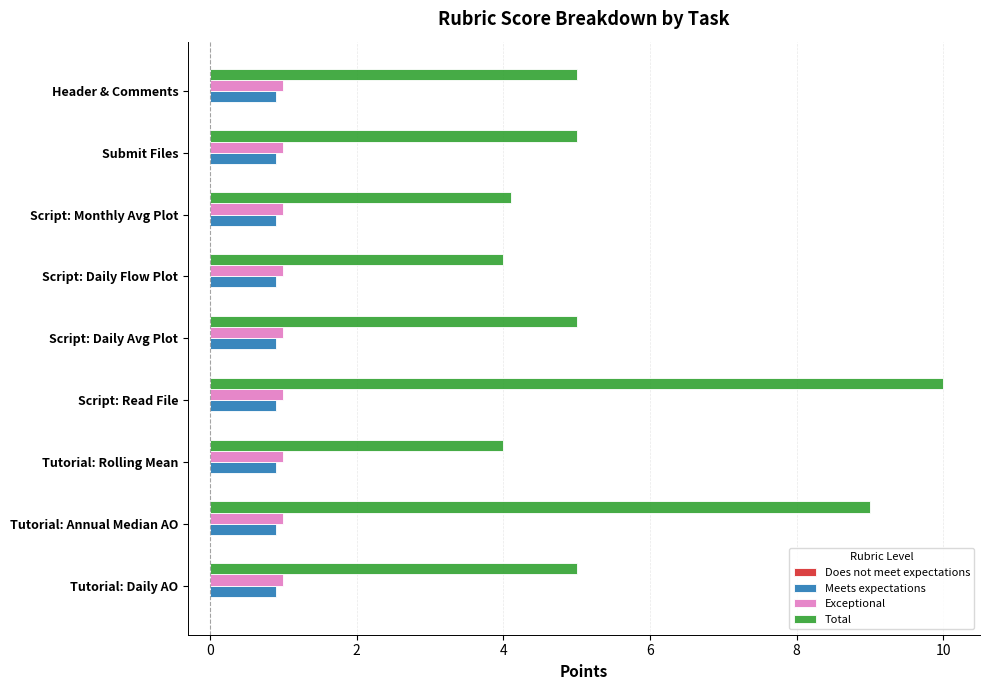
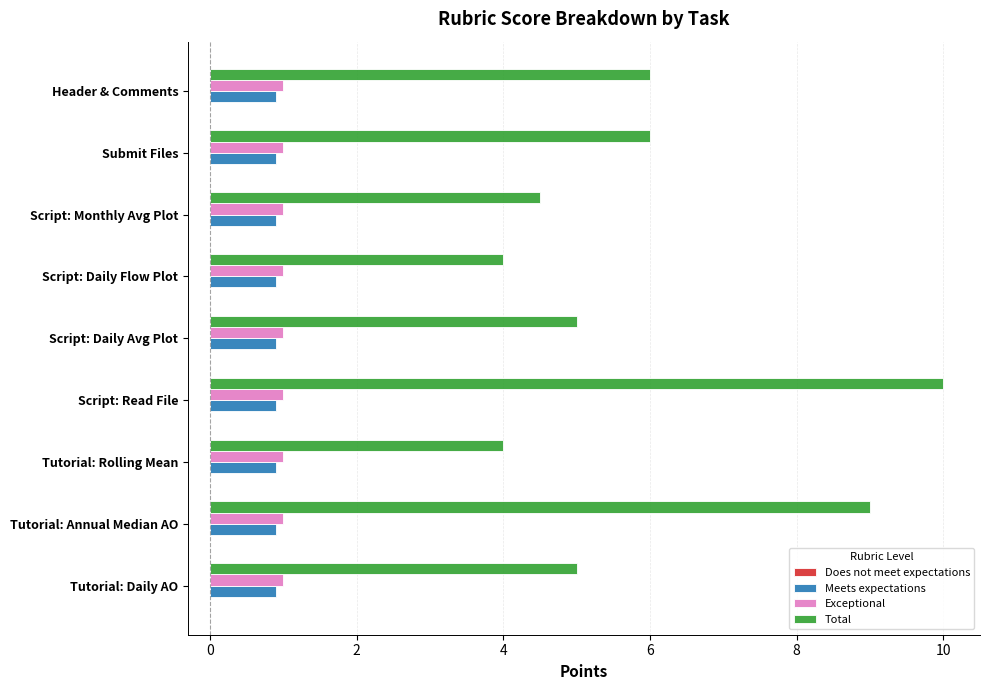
Total, Header & Comments: 5 -> 6
Total, Submit Files: 5 -> 6
Total, Script: Monthly Avg Plot: 4.1 -> 4.5
